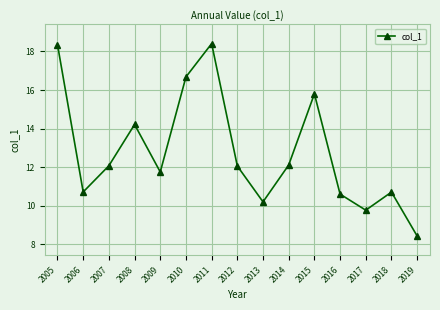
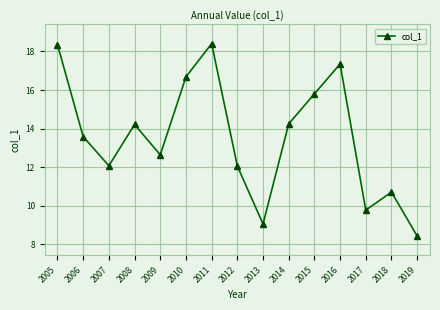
2006: 10.7 -> 13.6
2009: 11.7 -> 12.6
2013: 10.2 -> 9.0
2014: 12.1 -> 14.2
2016: 10.6 -> 17.4
